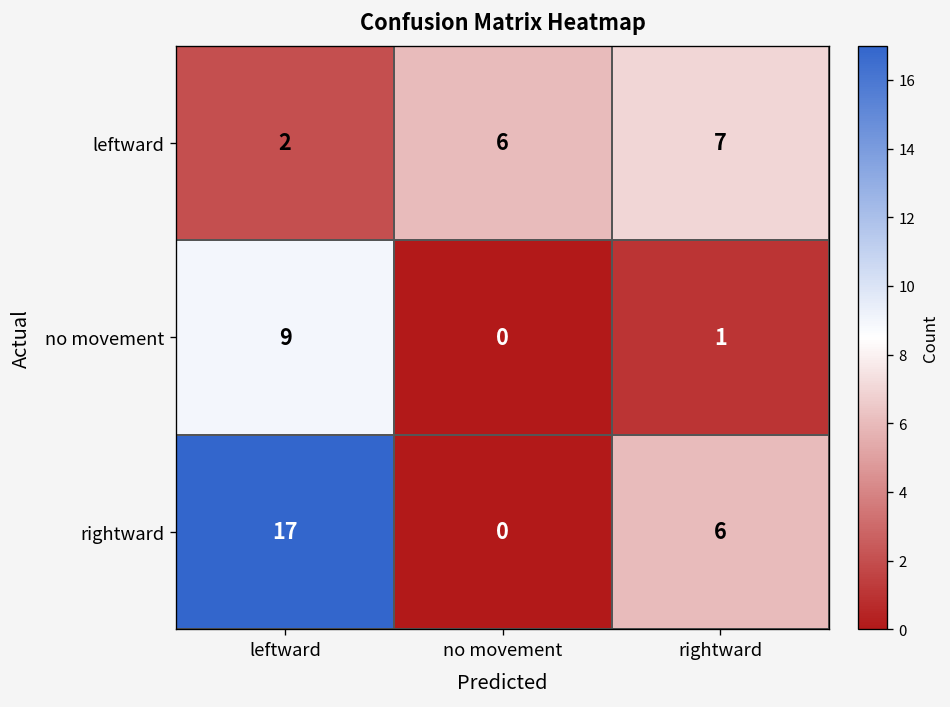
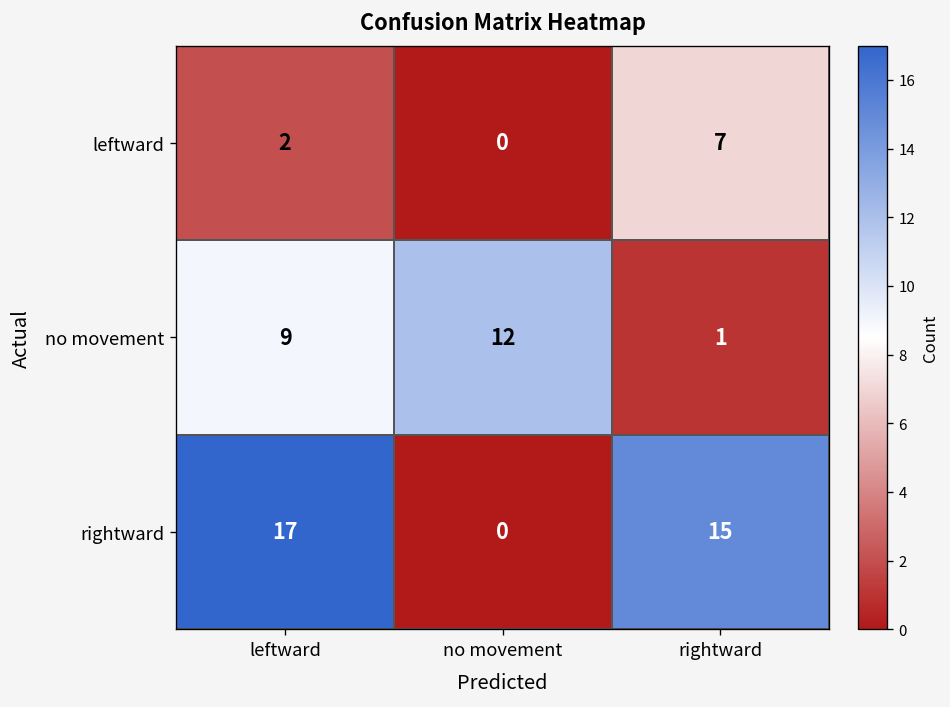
leftward, no movement: 6 -> 0
no movement, no movement: 0 -> 12
rightward, rightward: 6 -> 15
